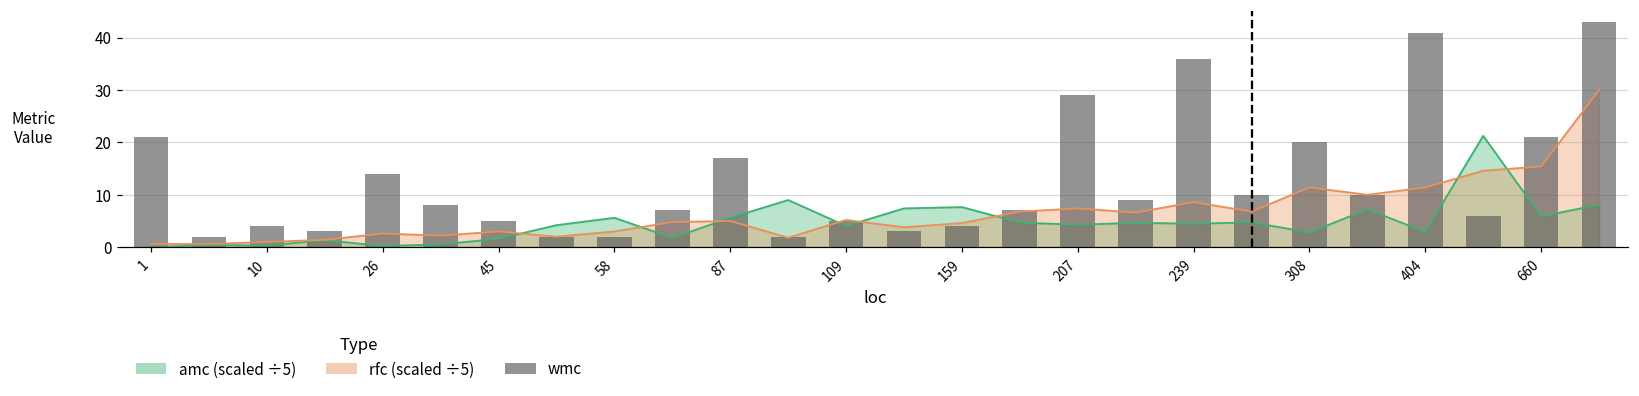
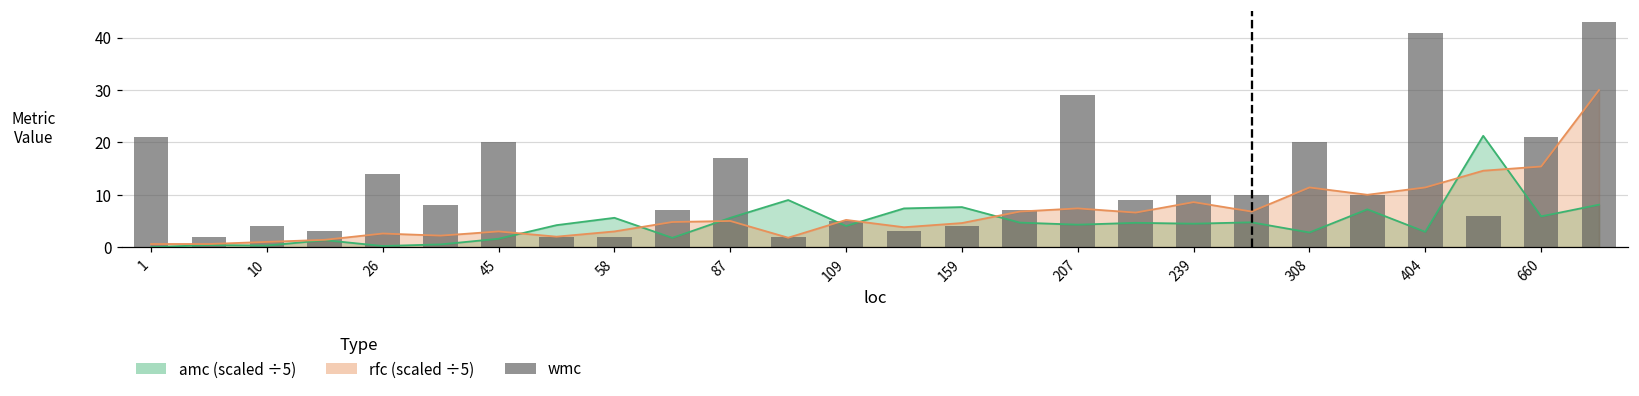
wmc, 45: 5 -> 20
wmc, 239: 36 -> 10
